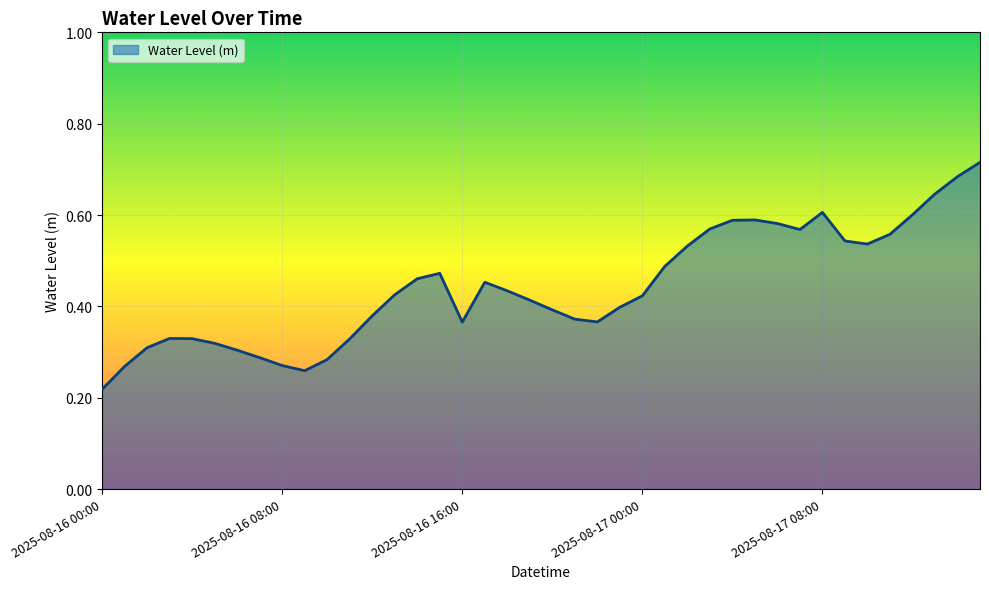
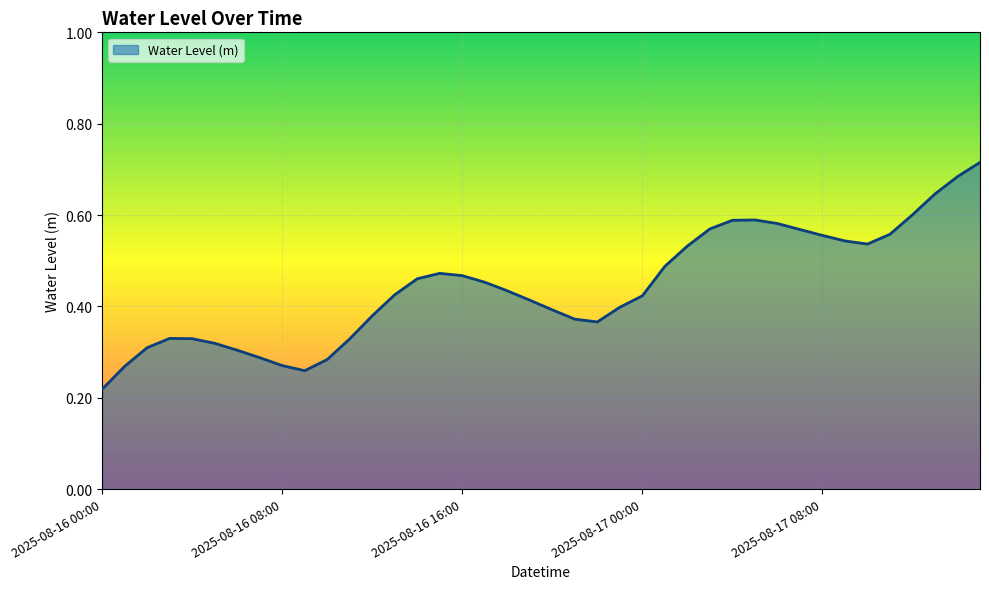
2025-08-16 16:00: 0.37 -> 0.47
2025-08-17 08:00: 0.61 -> 0.56
